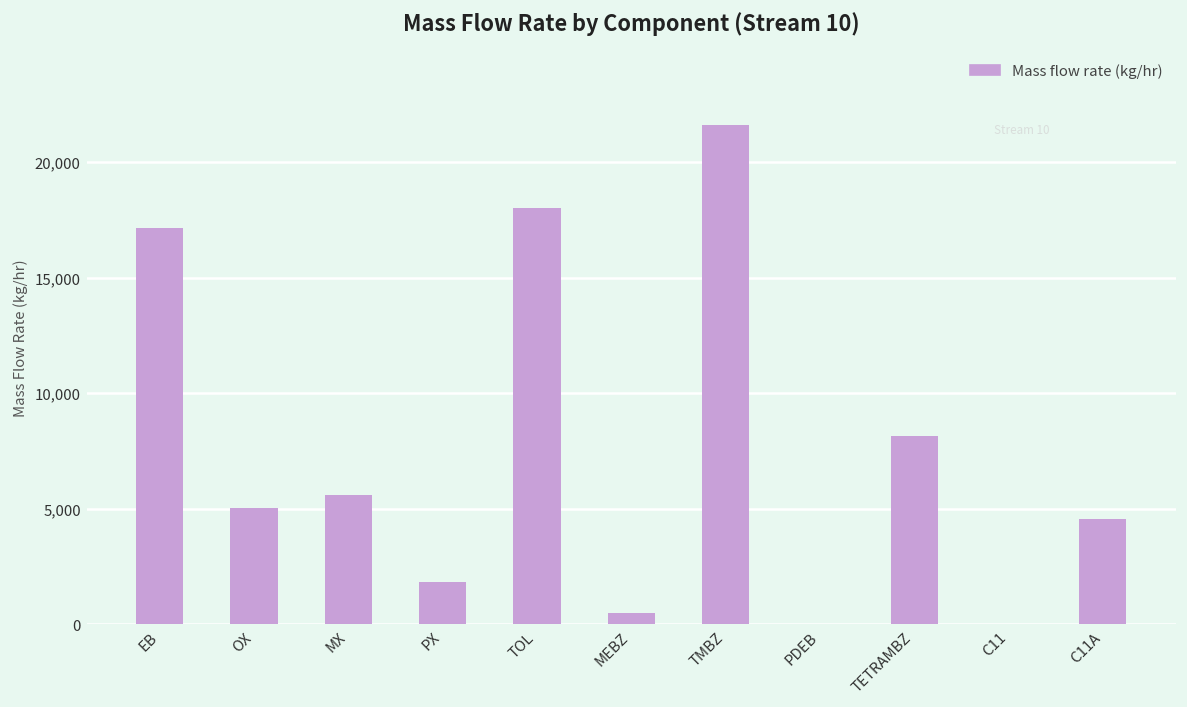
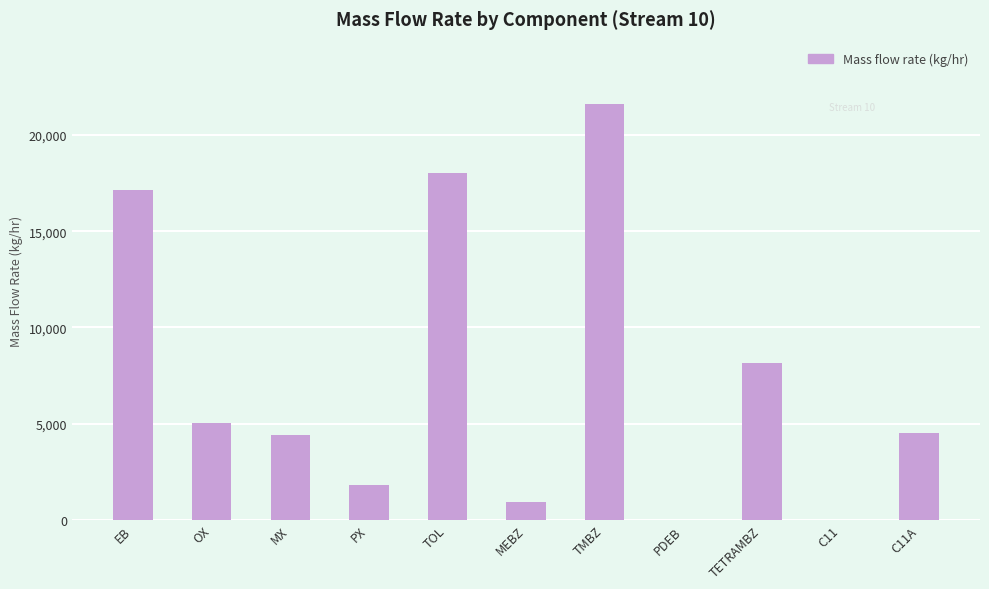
MX: 5,600 -> 4,400
MEBZ: 500 -> 900
